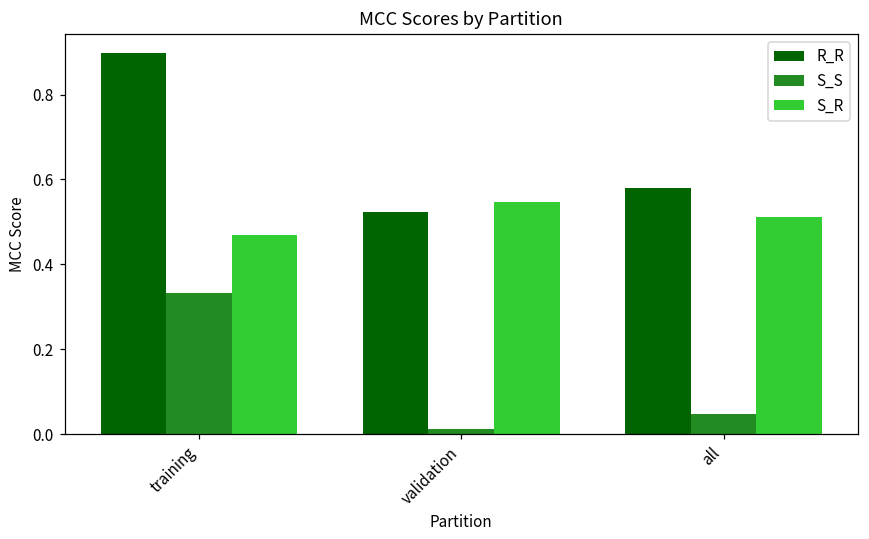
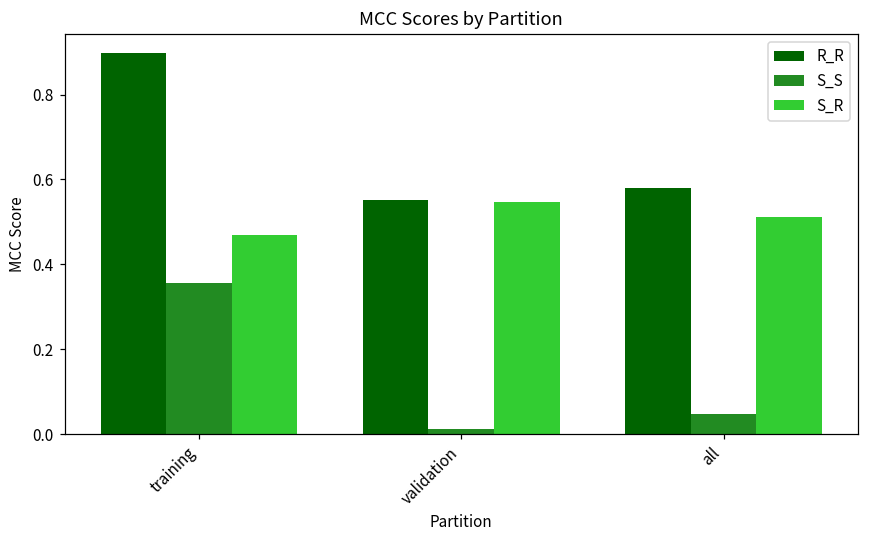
S_S, training: 0.33 -> 0.36
R_R, validation: 0.52 -> 0.55
